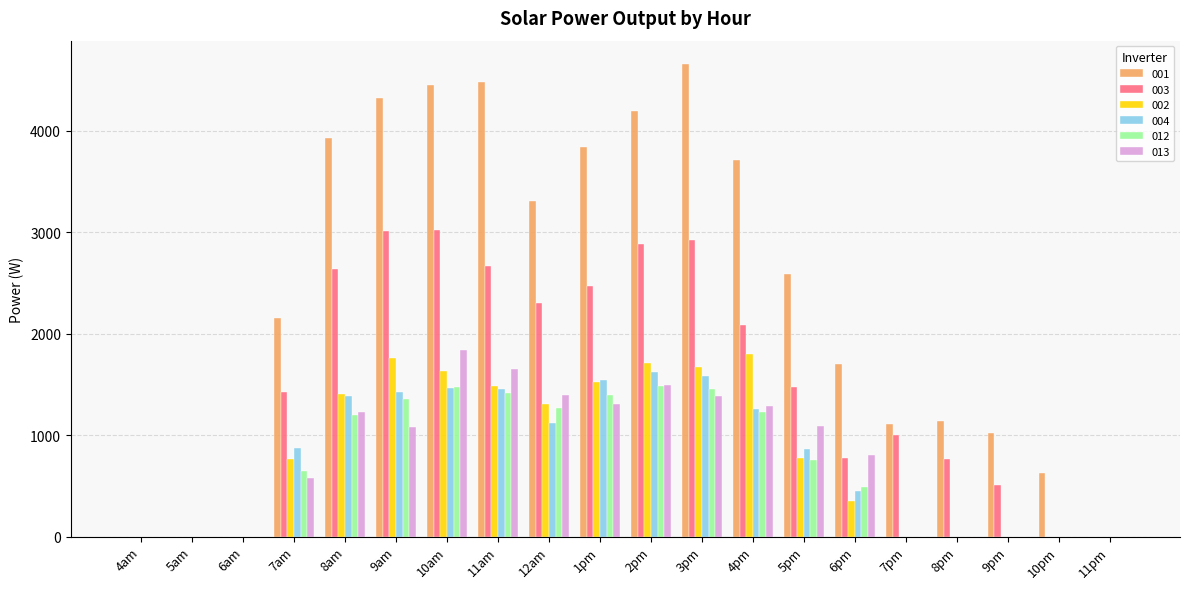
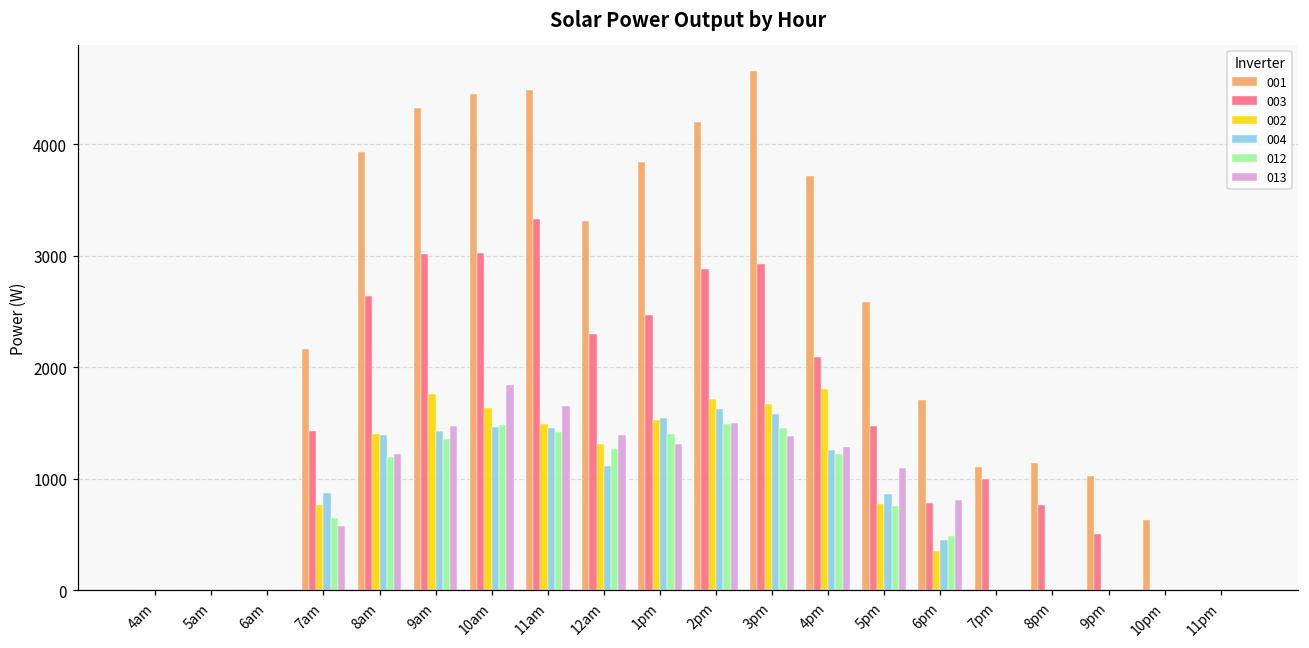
013, 9am: 1080 -> 1470
003, 11am: 2660 -> 3330
